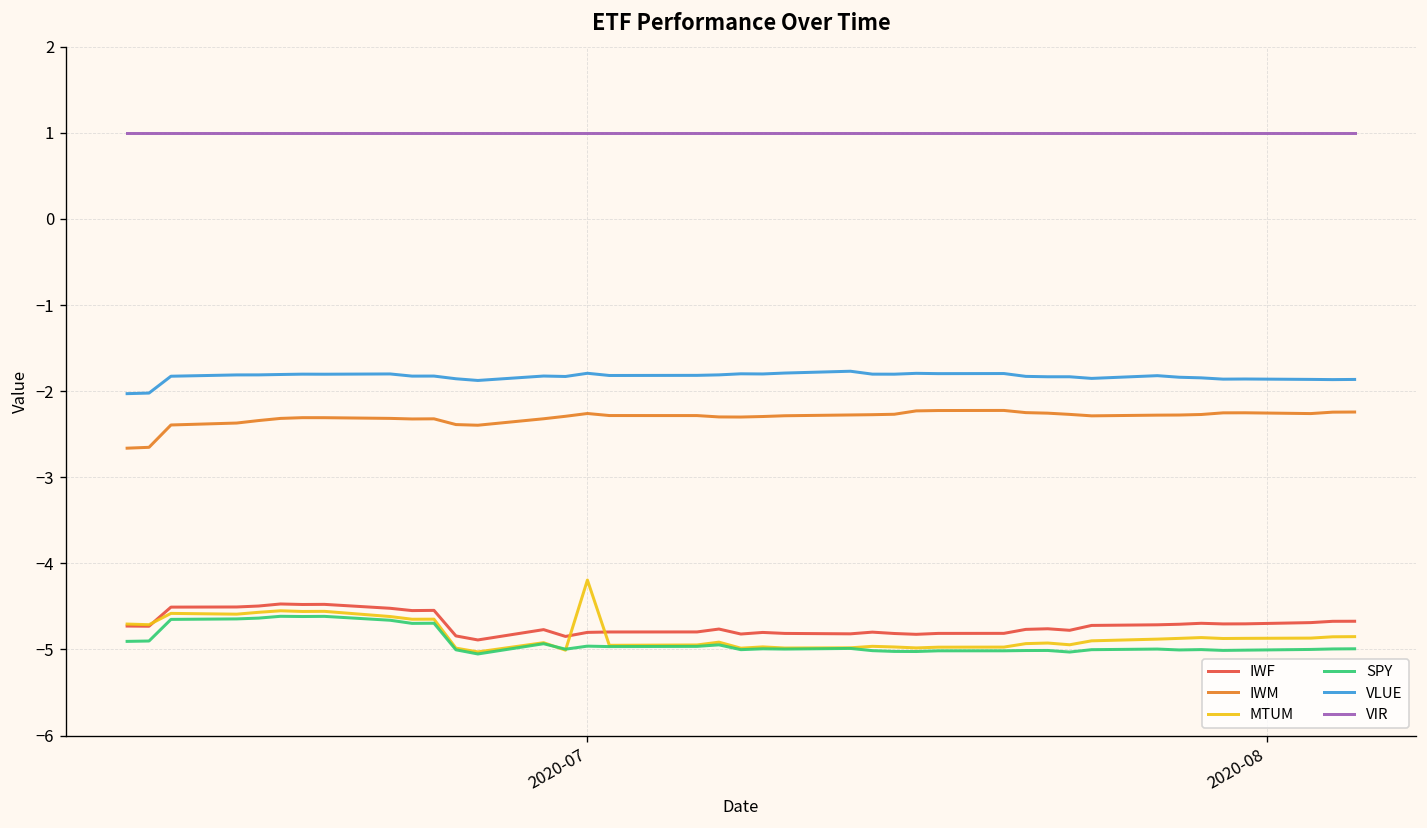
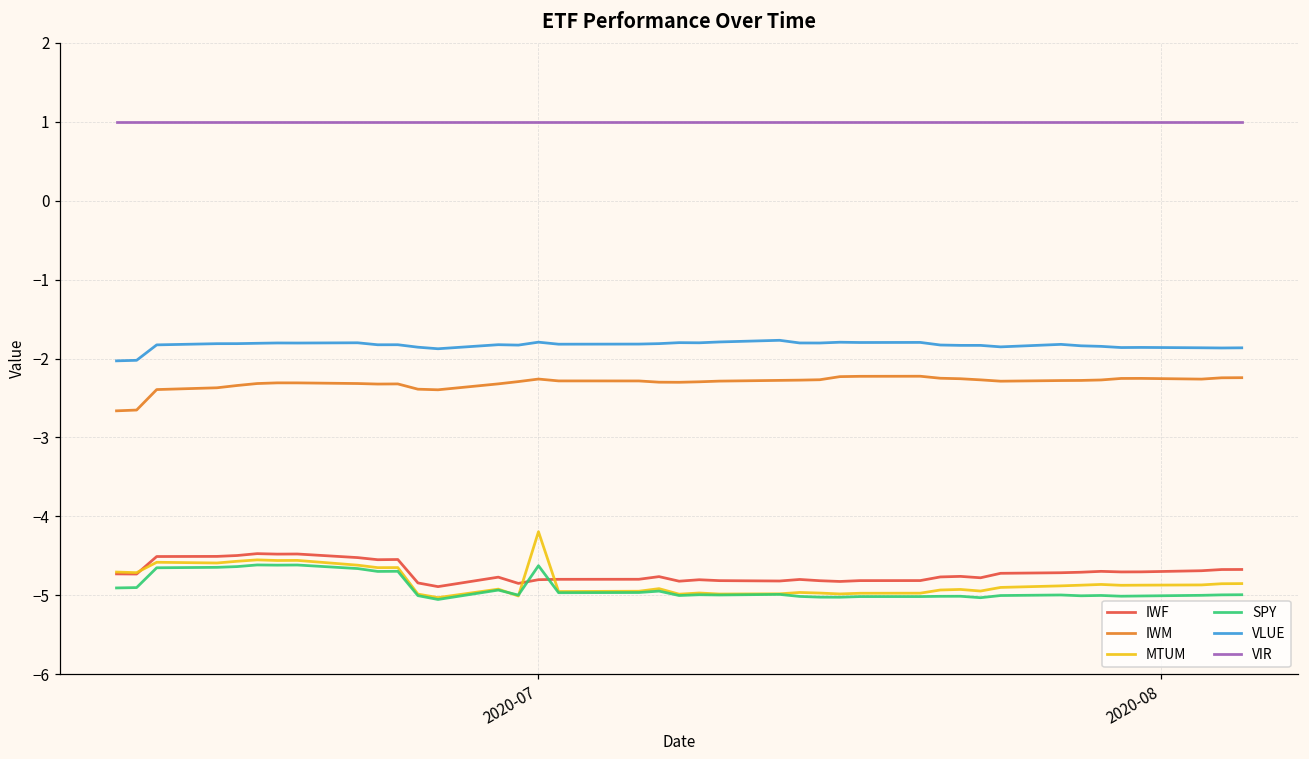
SPY, 2020-07: -5.0 -> -4.6
